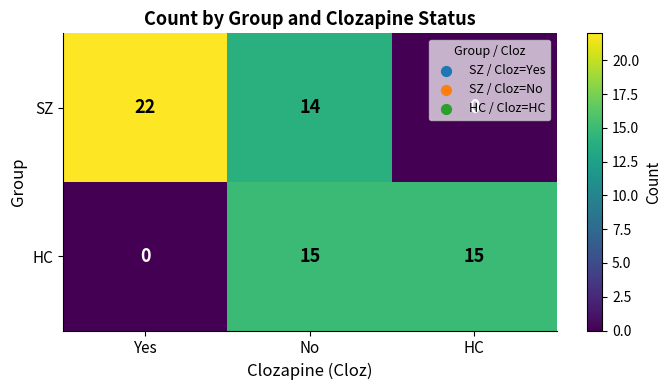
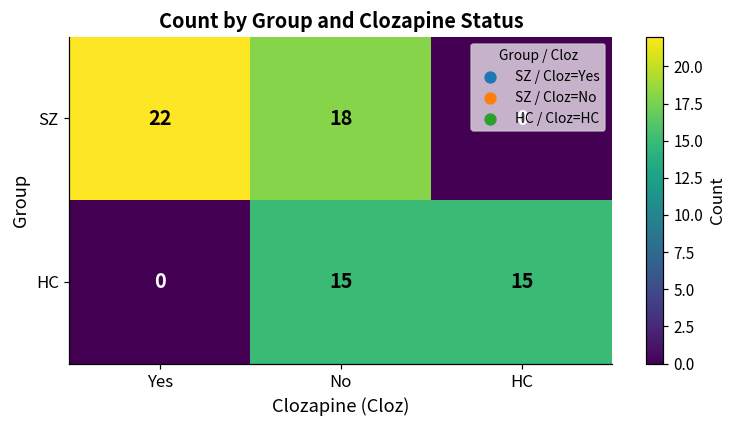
SZ, No: 14 -> 18
